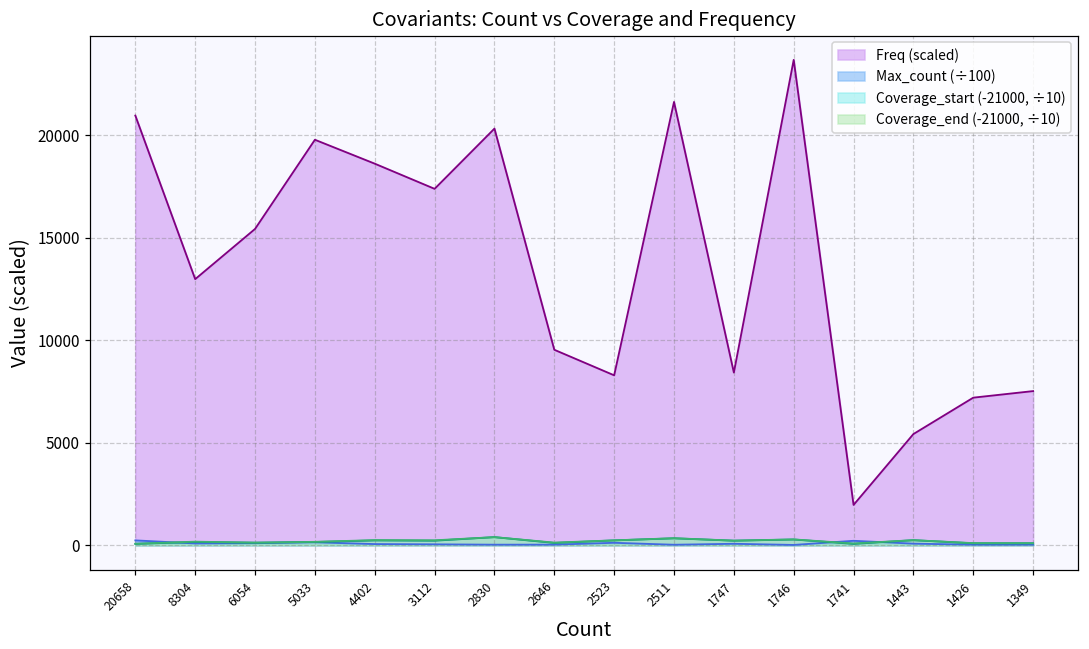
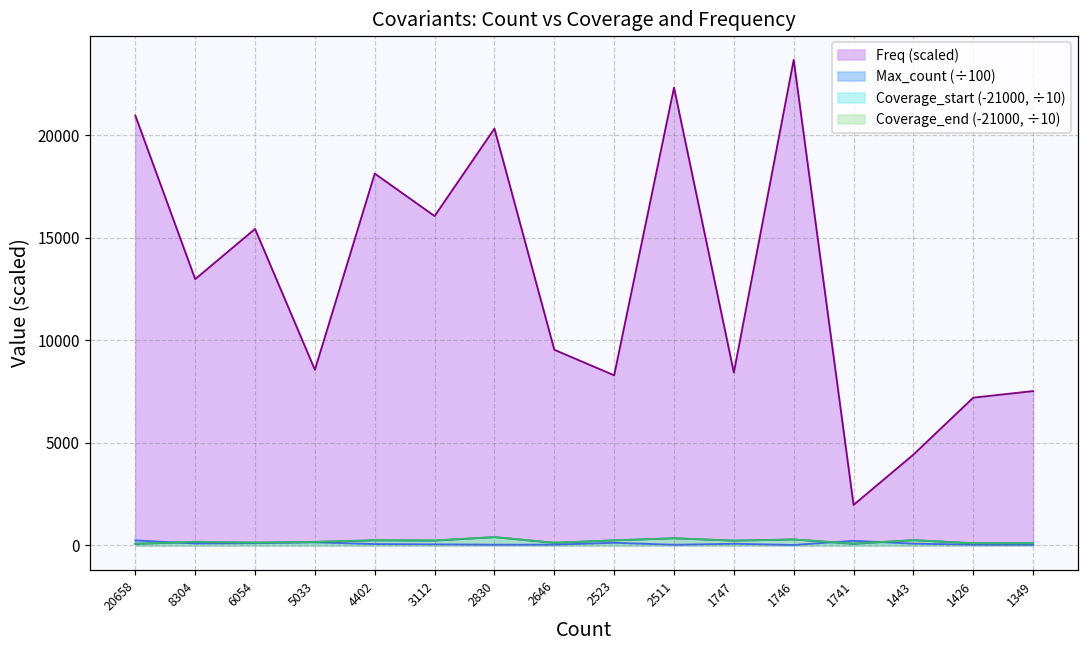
Freq (scaled), 5033: 19800 -> 8600
Freq (scaled), 4402: 18600 -> 18100
Freq (scaled), 3112: 17400 -> 16100
Freq (scaled), 2511: 21600 -> 22300
Freq (scaled), 1443: 5400 -> 4400
